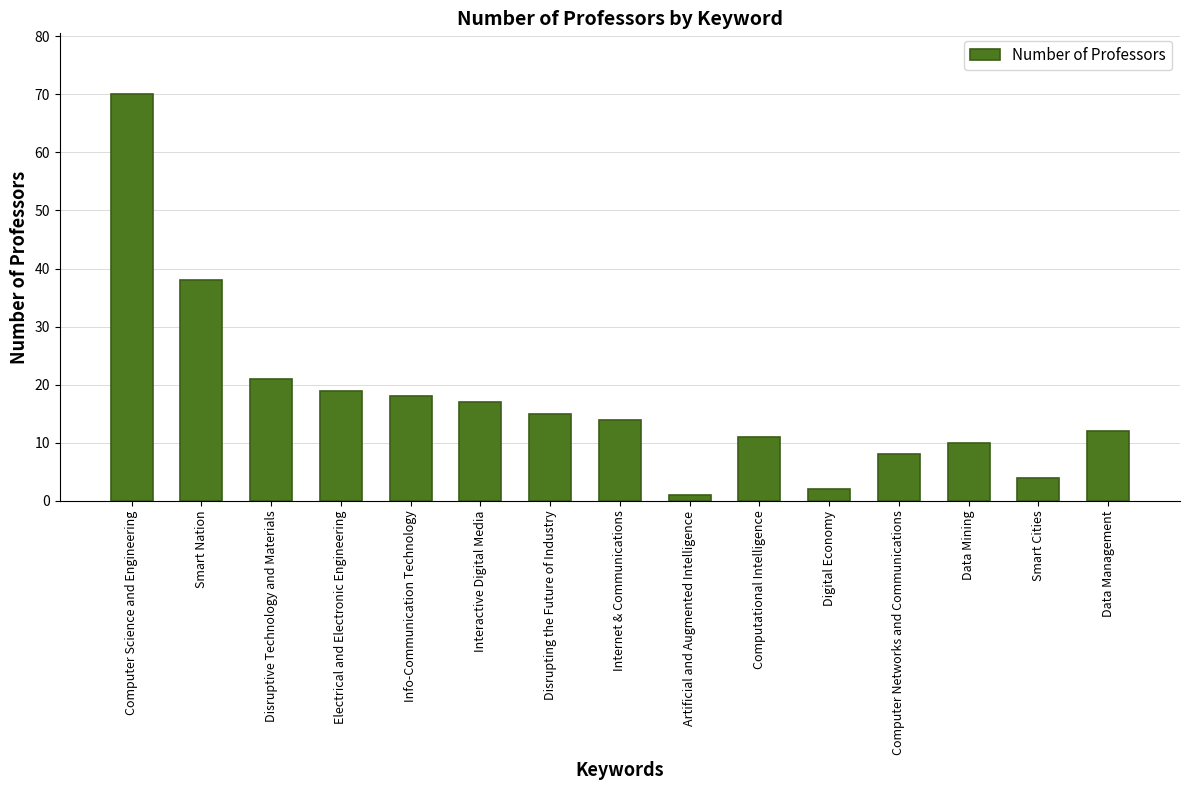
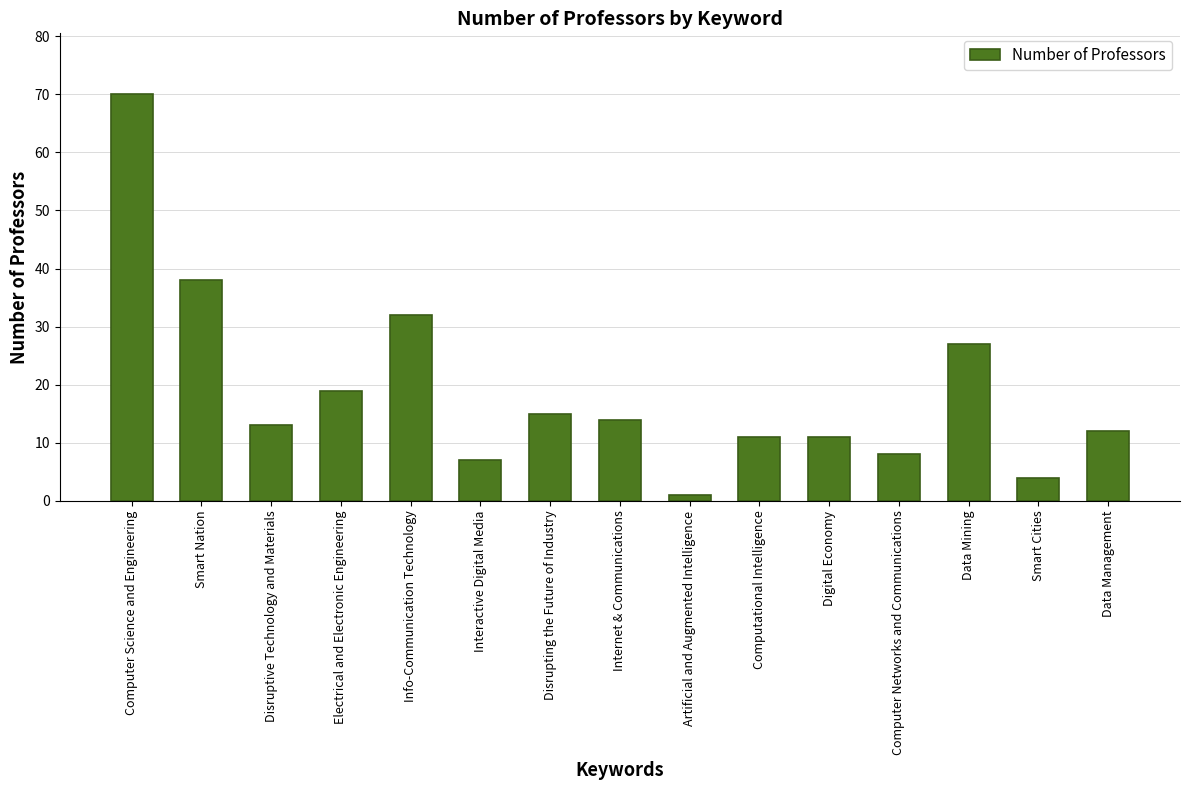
Disruptive Technology and Materials: 21 -> 13
Info-Communication Technology: 18 -> 32
Interactive Digital Media: 17 -> 7
Digital Economy: 2 -> 11
Data Mining: 10 -> 27
